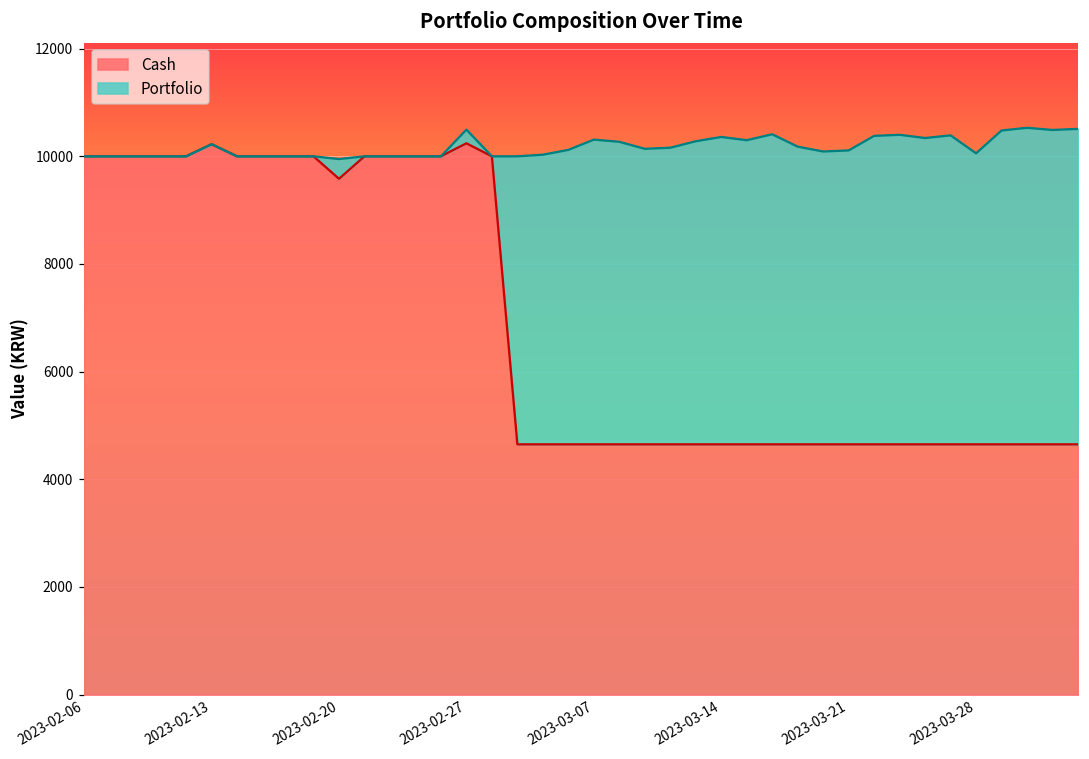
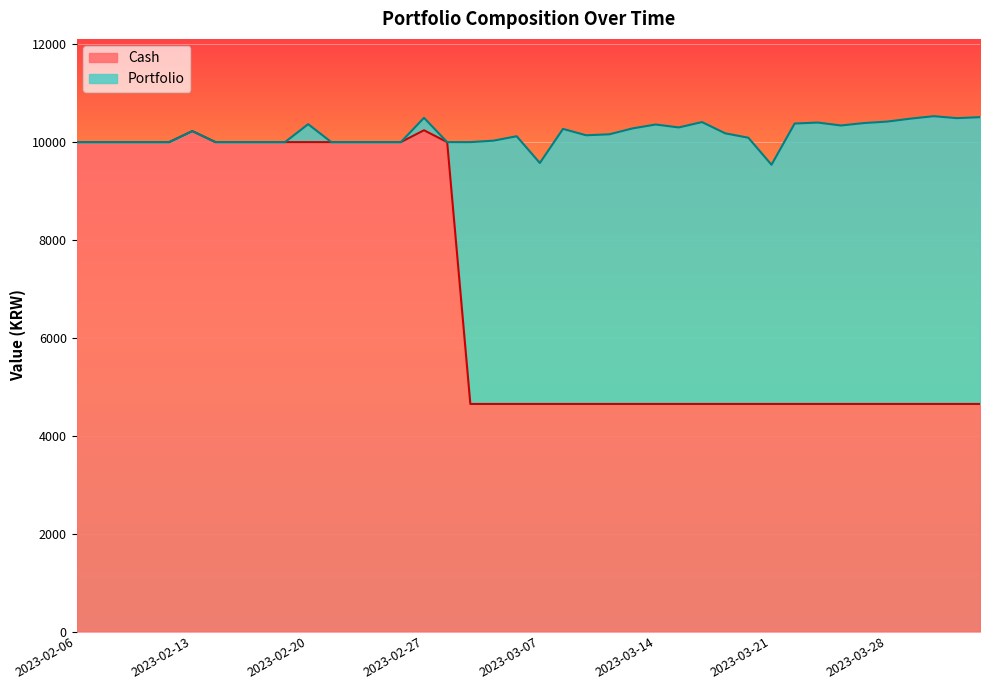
Cash, 2023-02-20: 9600 -> 10000
Portfolio, 2023-03-07: 5700 -> 4900
Portfolio, 2023-03-21: 5500 -> 4900
Portfolio, 2023-03-28: 5400 -> 5800
